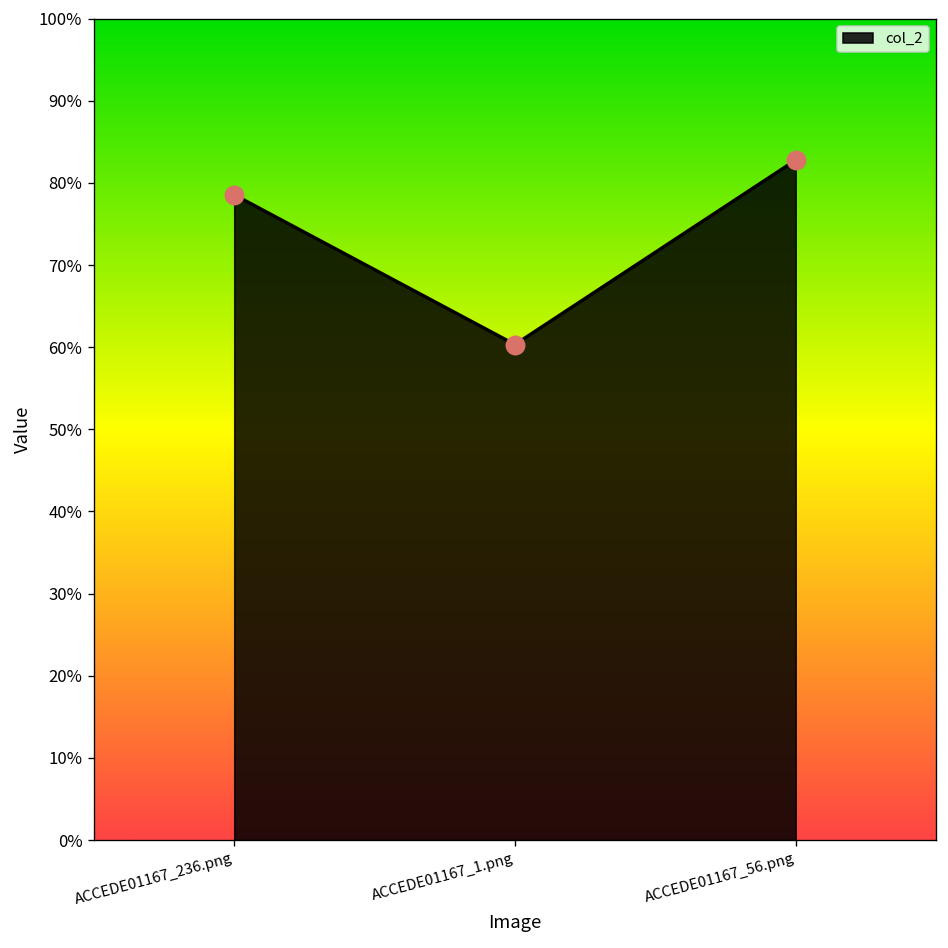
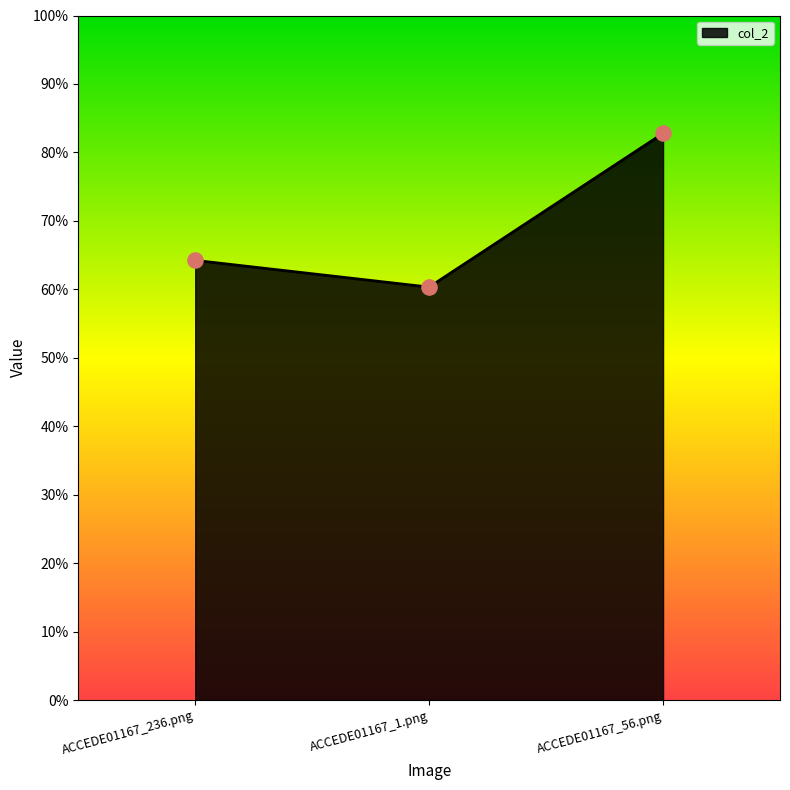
ACCEDE01167_236.png: 79% -> 64%
